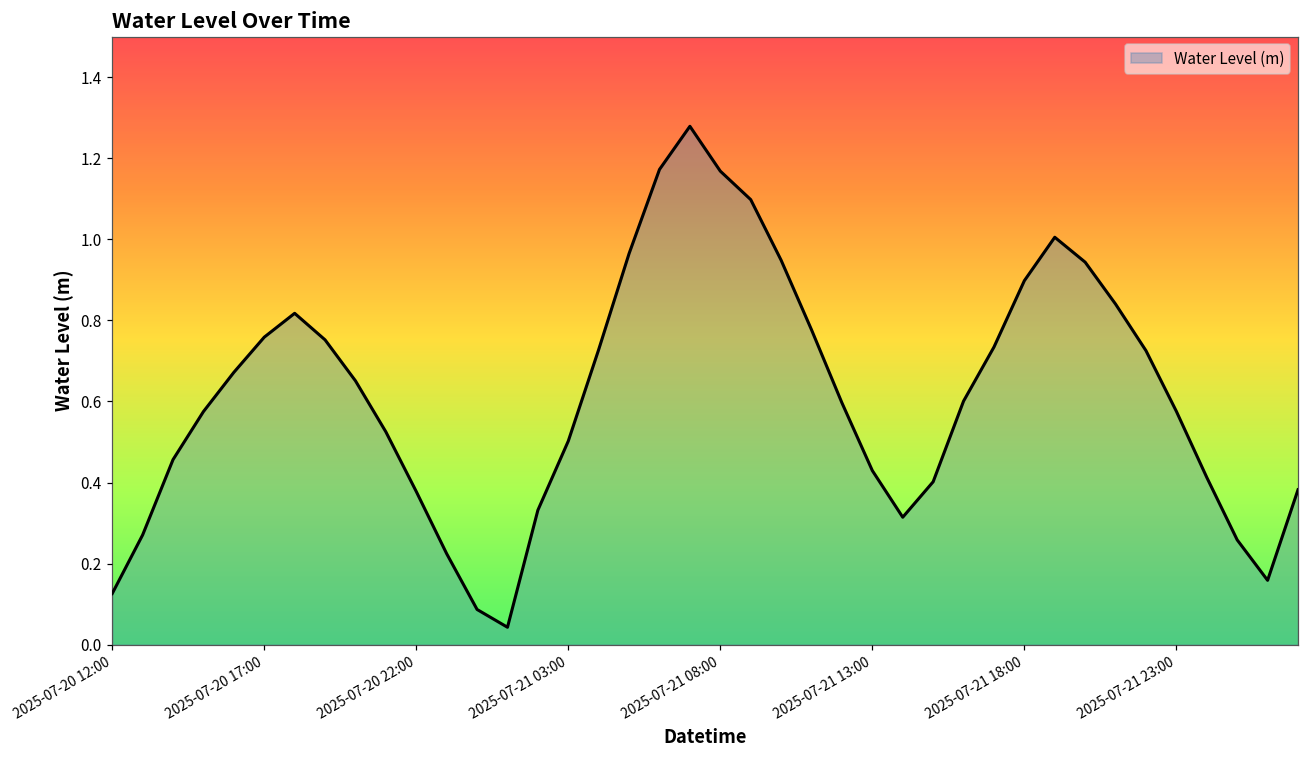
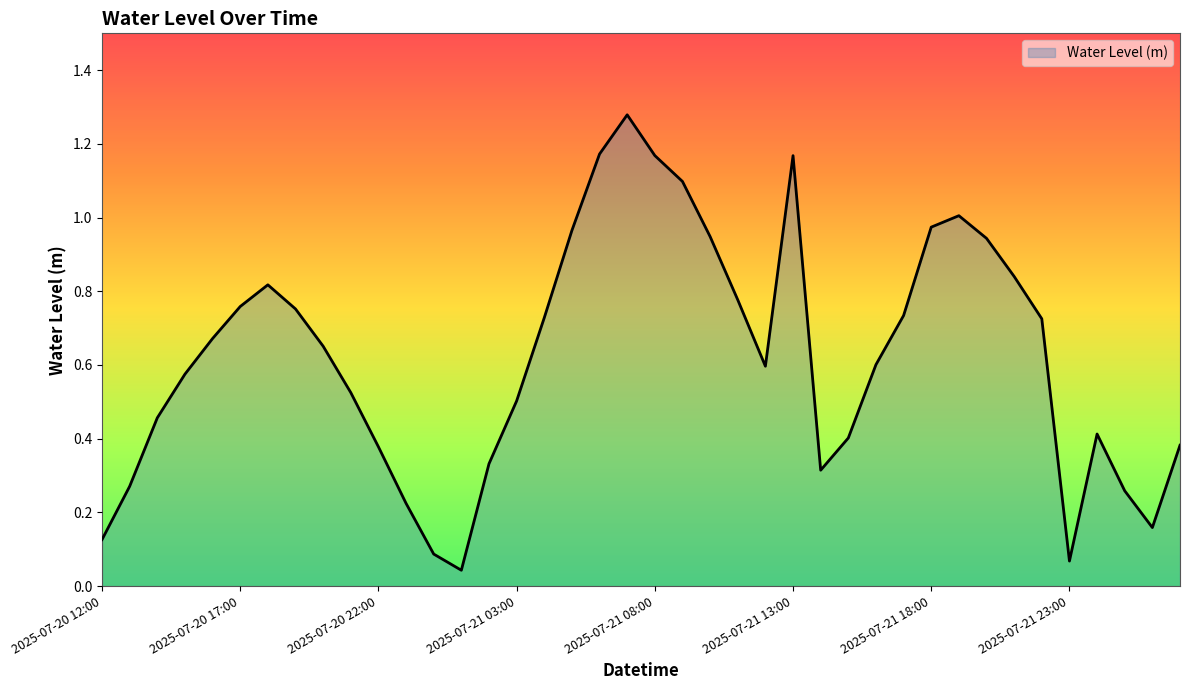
2025-07-21 13:00: 0.43 -> 1.17
2025-07-21 18:00: 0.90 -> 0.97
2025-07-21 23:00: 0.58 -> 0.07
